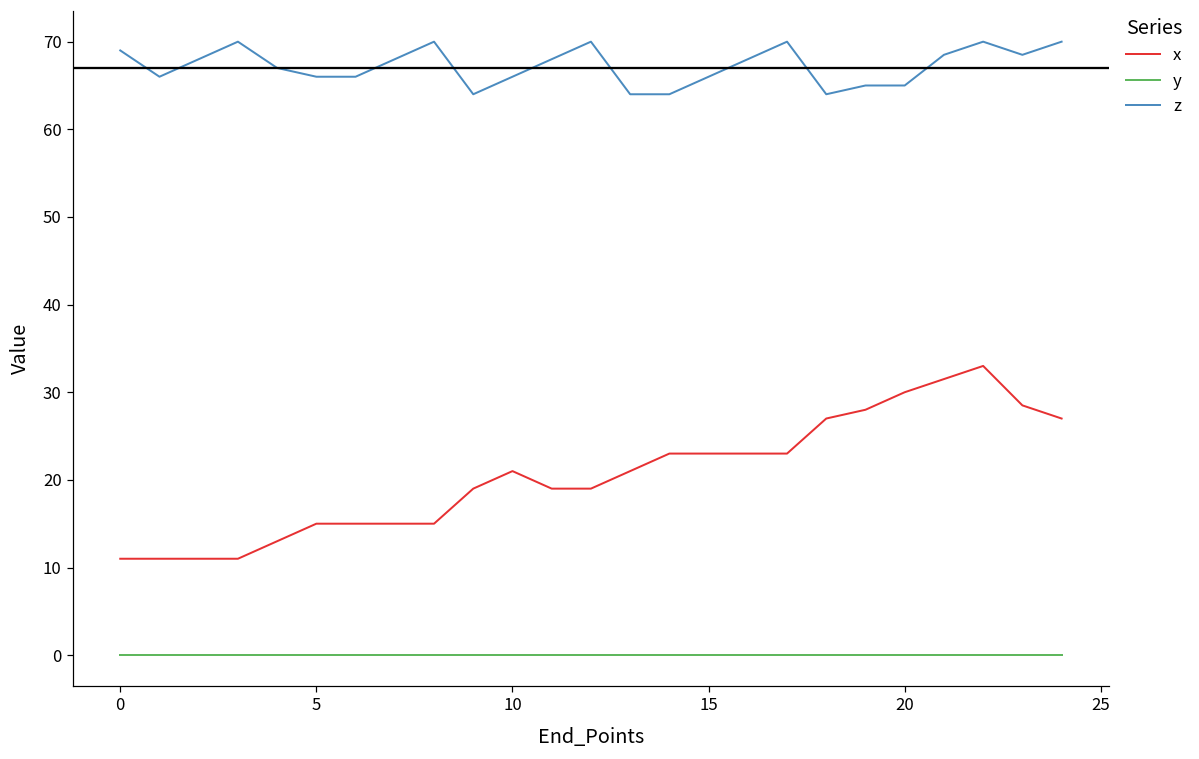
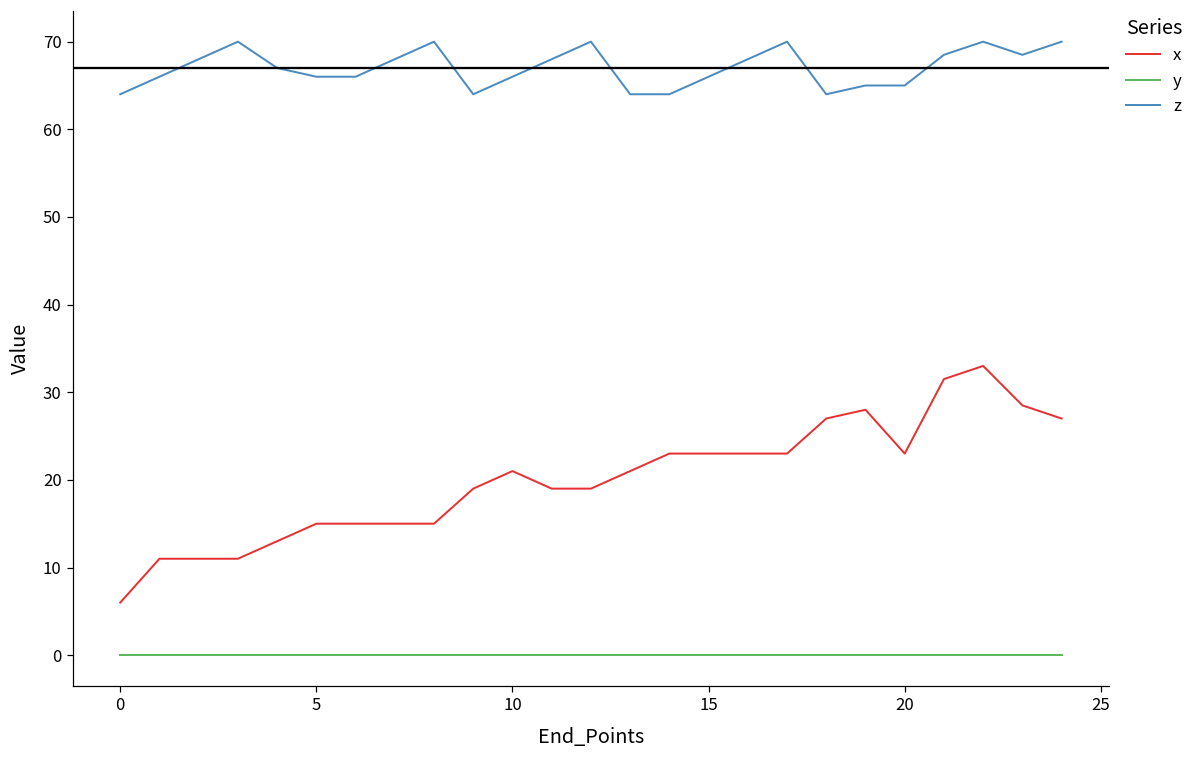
x, 0: 11 -> 6
z, 0: 69 -> 64
x, 20: 30 -> 23
